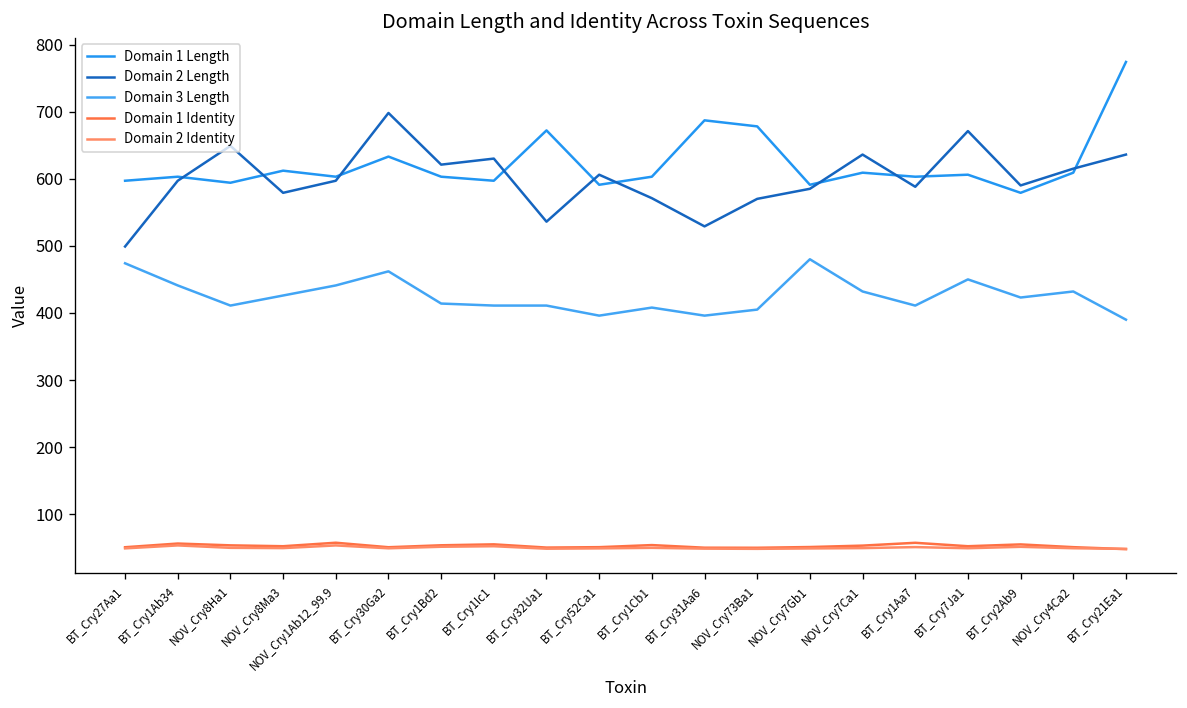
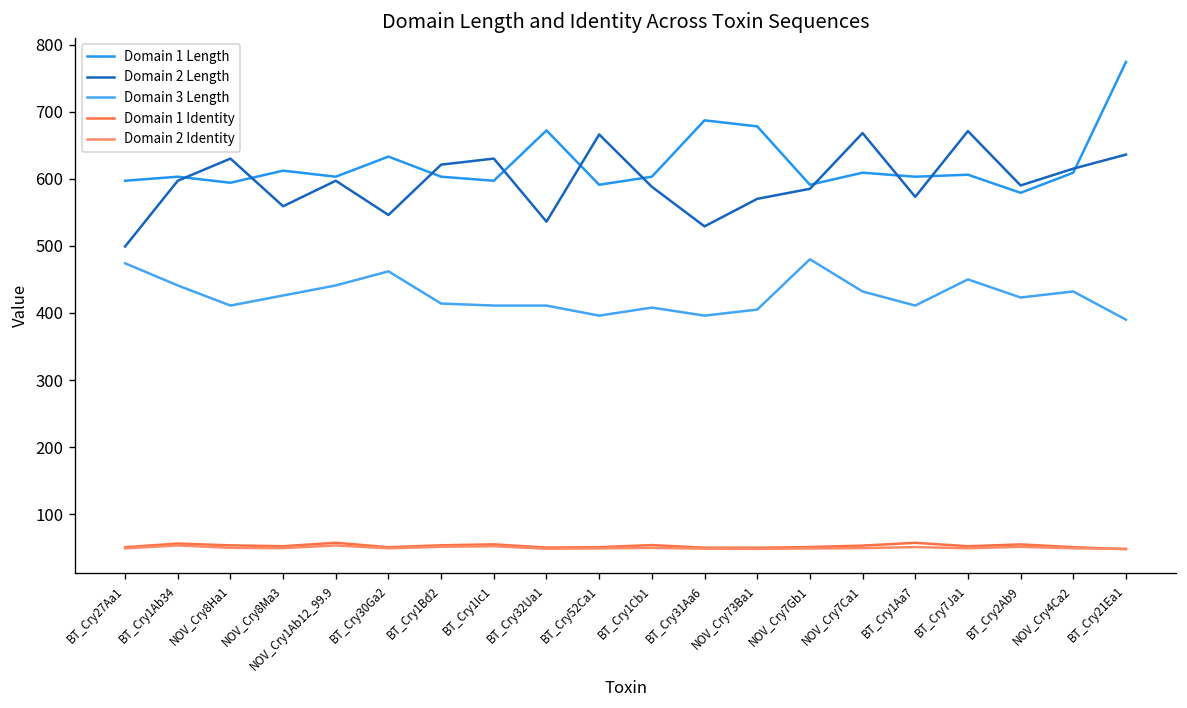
Domain 2 Length, NOV_Cry8Ha1: 650 -> 630
Domain 2 Length, NOV_Cry8Ma3: 580 -> 560
Domain 2 Length, BT_Cry30Ga2: 700 -> 550
Domain 2 Length, BT_Cry52Ca1: 610 -> 670
Domain 2 Length, BT_Cry1Cb1: 570 -> 590
Domain 2 Length, NOV_Cry7Ca1: 640 -> 670
Domain 2 Length, BT_Cry1Aa7: 590 -> 570
